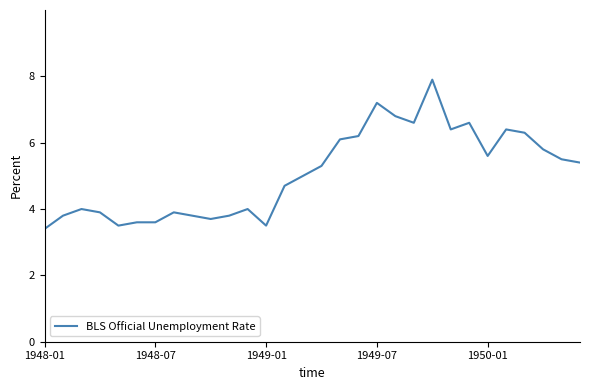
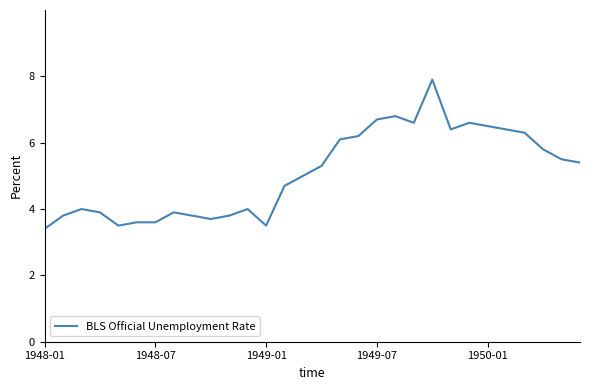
1949-07: 7.2 -> 6.7
1950-01: 5.6 -> 6.5
